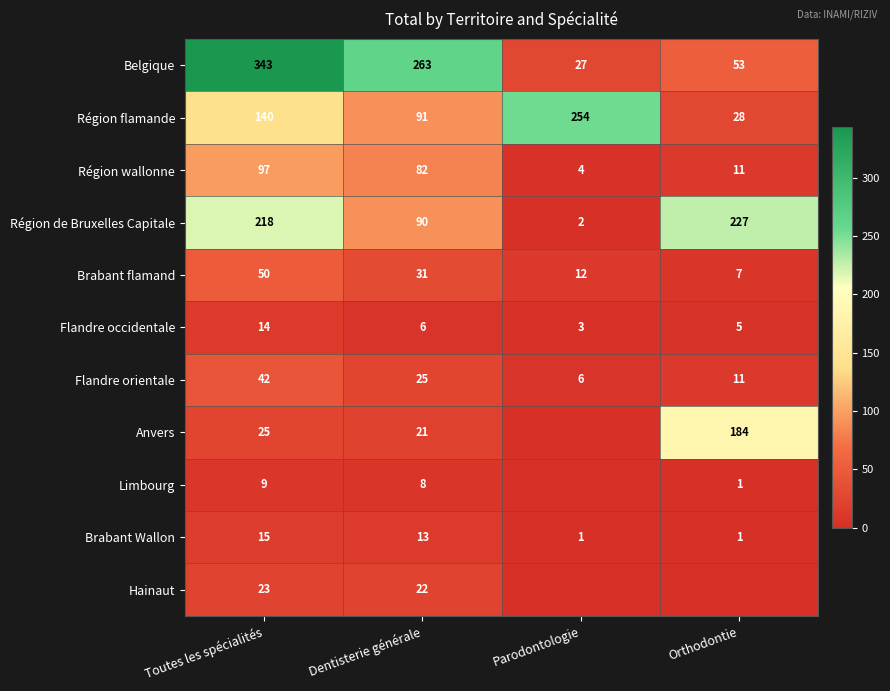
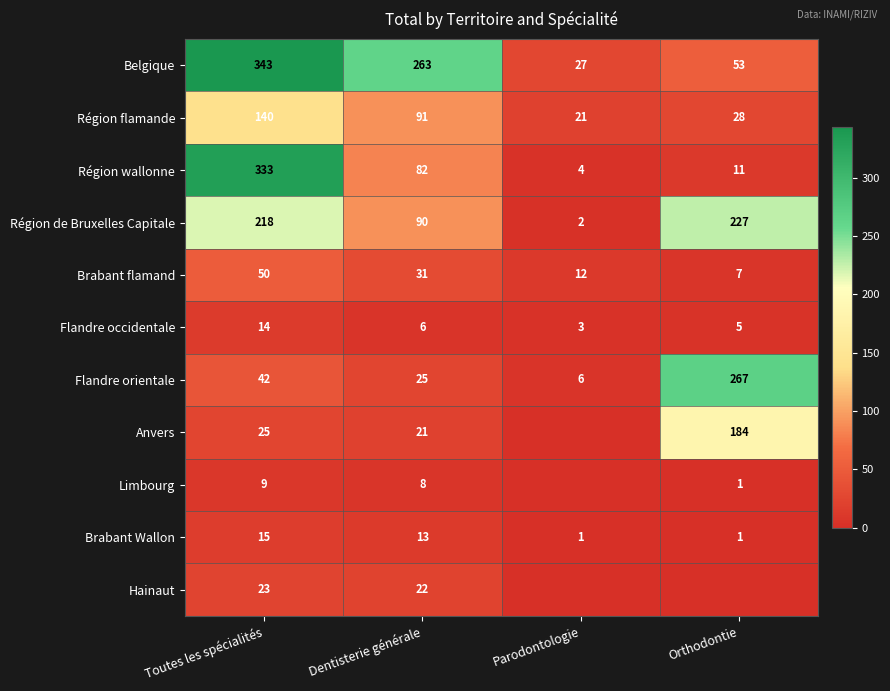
Région flamande, Parodontologie: 254 -> 21
Région wallonne, Toutes les spécialités: 97 -> 333
Flandre orientale, Orthodontie: 11 -> 267
